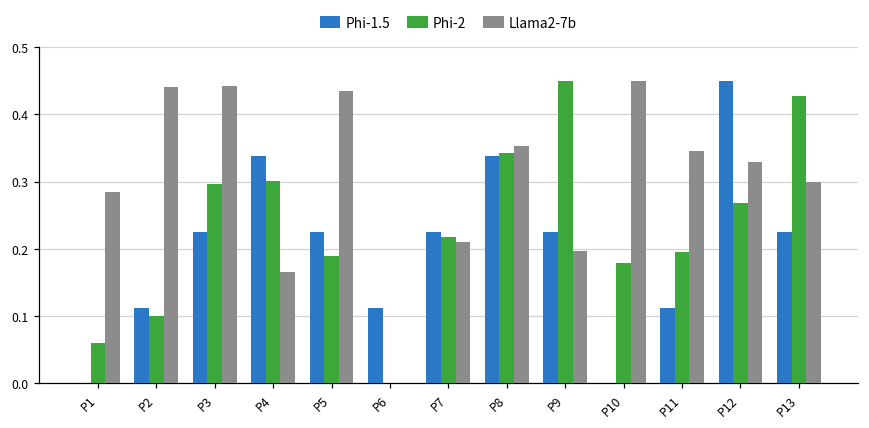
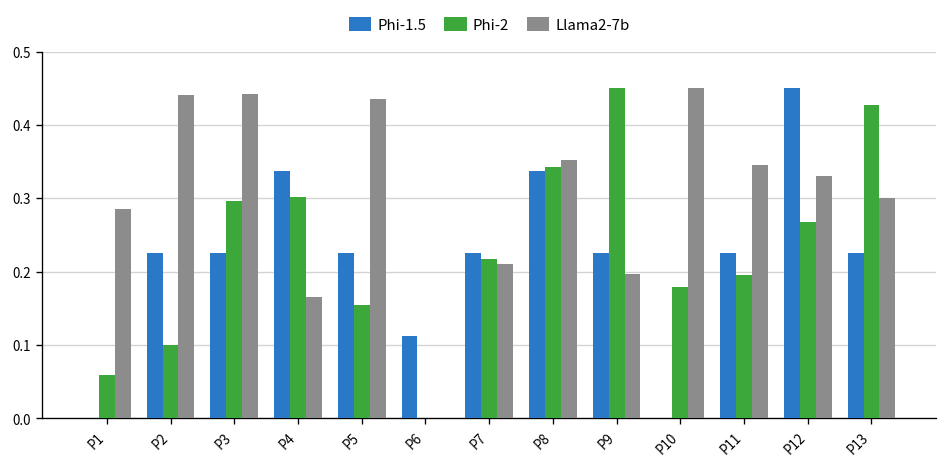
Phi-1.5, P2: 0.11 -> 0.22
Phi-2, P5: 0.19 -> 0.15
Phi-1.5, P11: 0.11 -> 0.22
